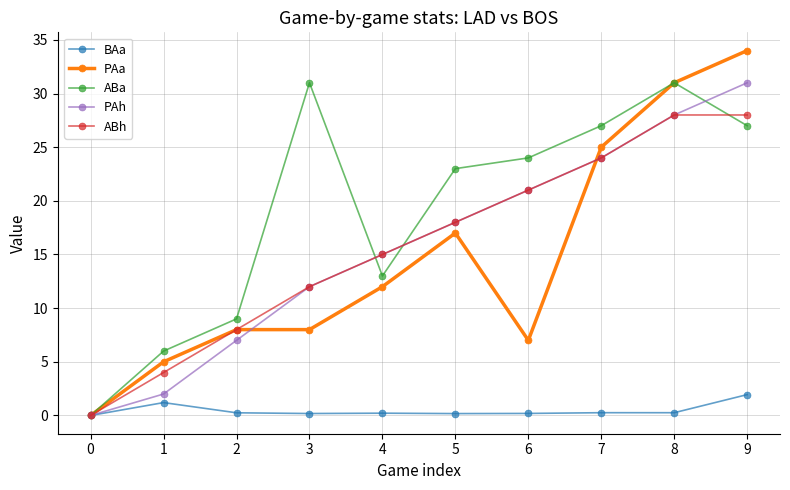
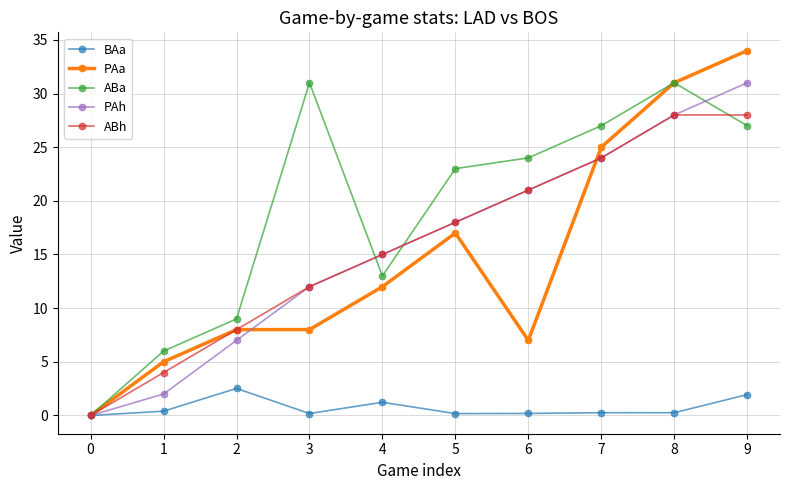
BAa, 1: 1.2 -> 0.4
BAa, 2: 0.3 -> 2.5
BAa, 4: 0.2 -> 1.2
